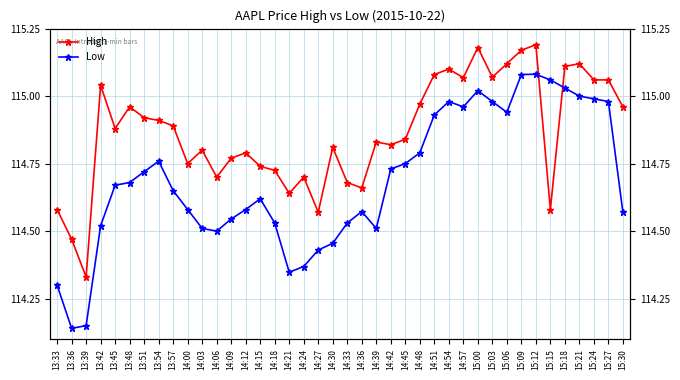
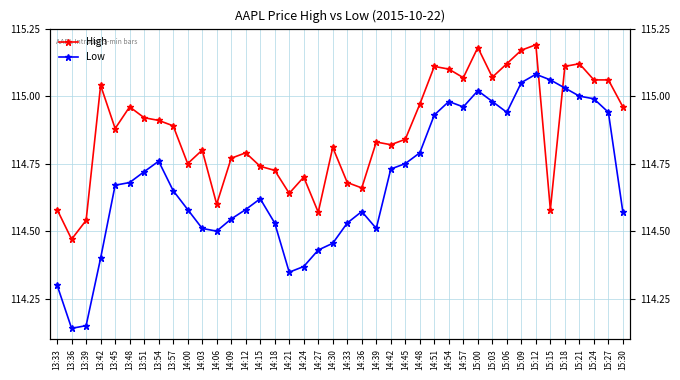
High, 13:39: 114.33 -> 114.54
Low, 13:42: 114.52 -> 114.40
High, 14:06: 114.7 -> 114.6
High, 14:51: 115.08 -> 115.11
Low, 15:09: 115.08 -> 115.05
Low, 15:27: 114.98 -> 114.94
